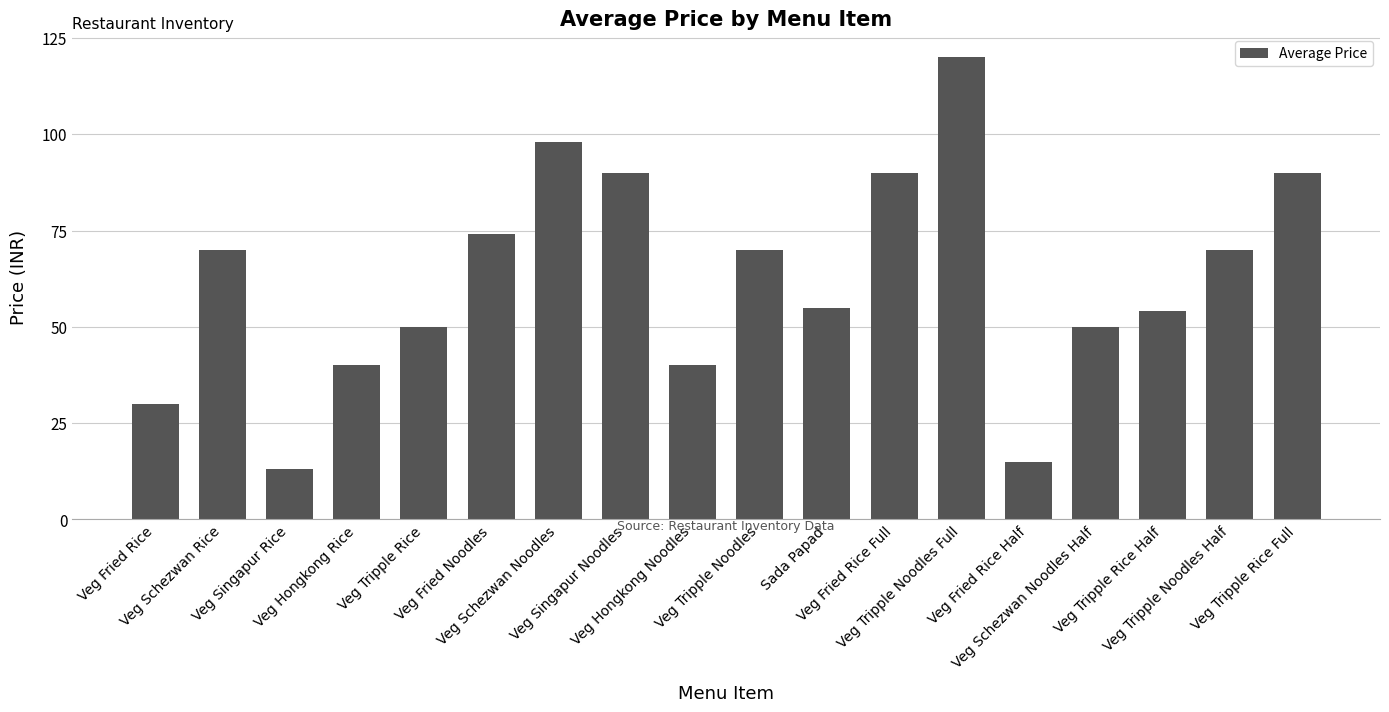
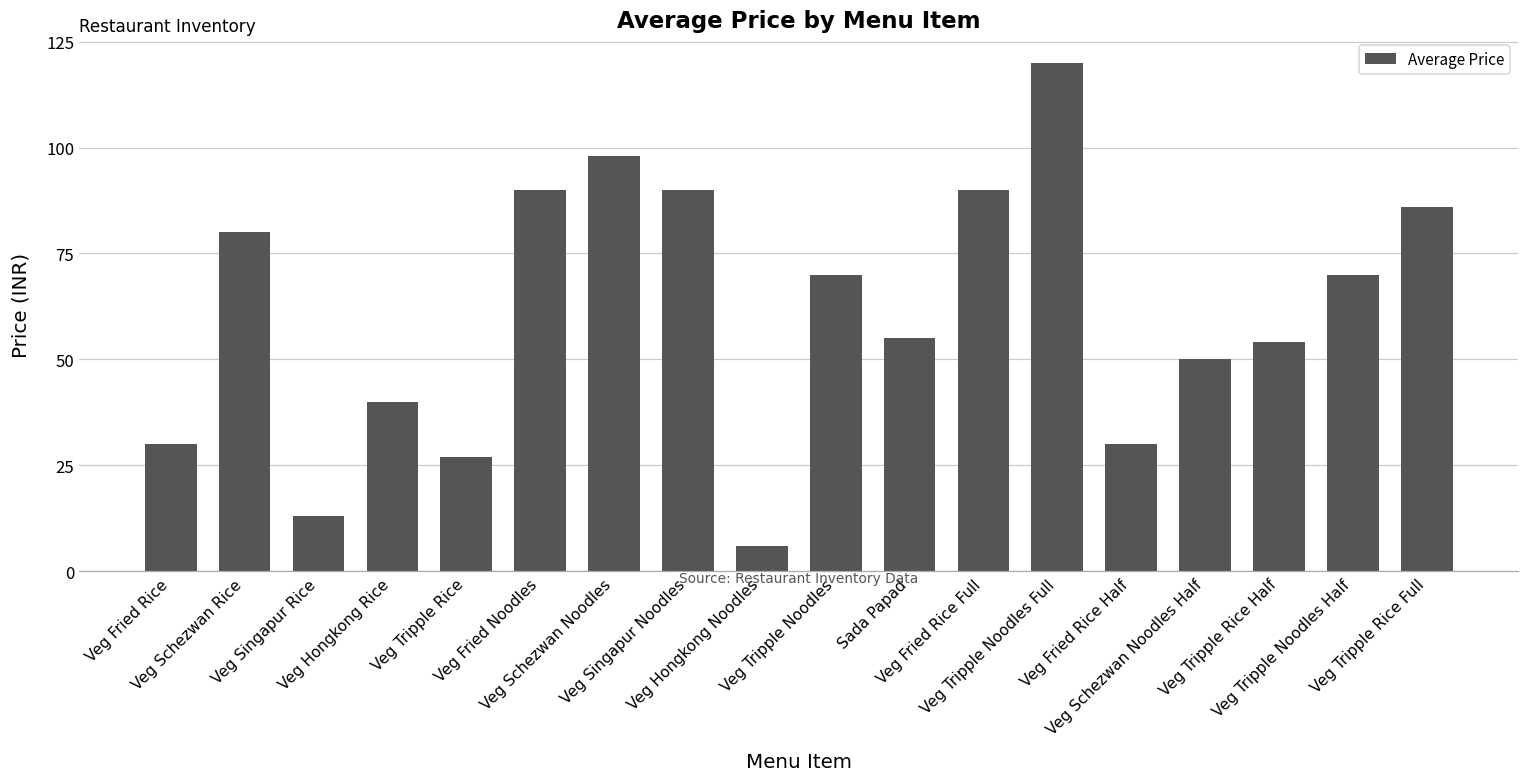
Veg Schezwan Rice: 70 -> 80
Veg Tripple Rice: 50 -> 27
Veg Fried Noodles: 74 -> 90
Veg Hongkong Noodles: 40 -> 6
Veg Fried Rice Half: 15 -> 30
Veg Tripple Rice Full: 90 -> 86
